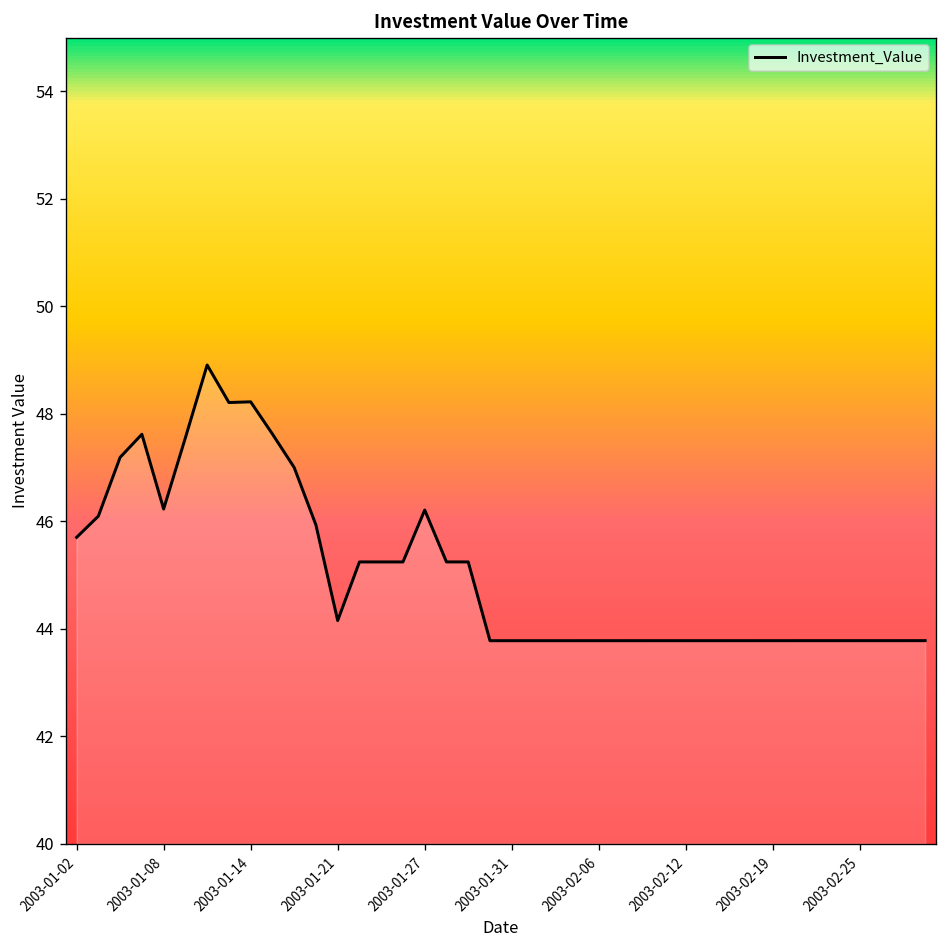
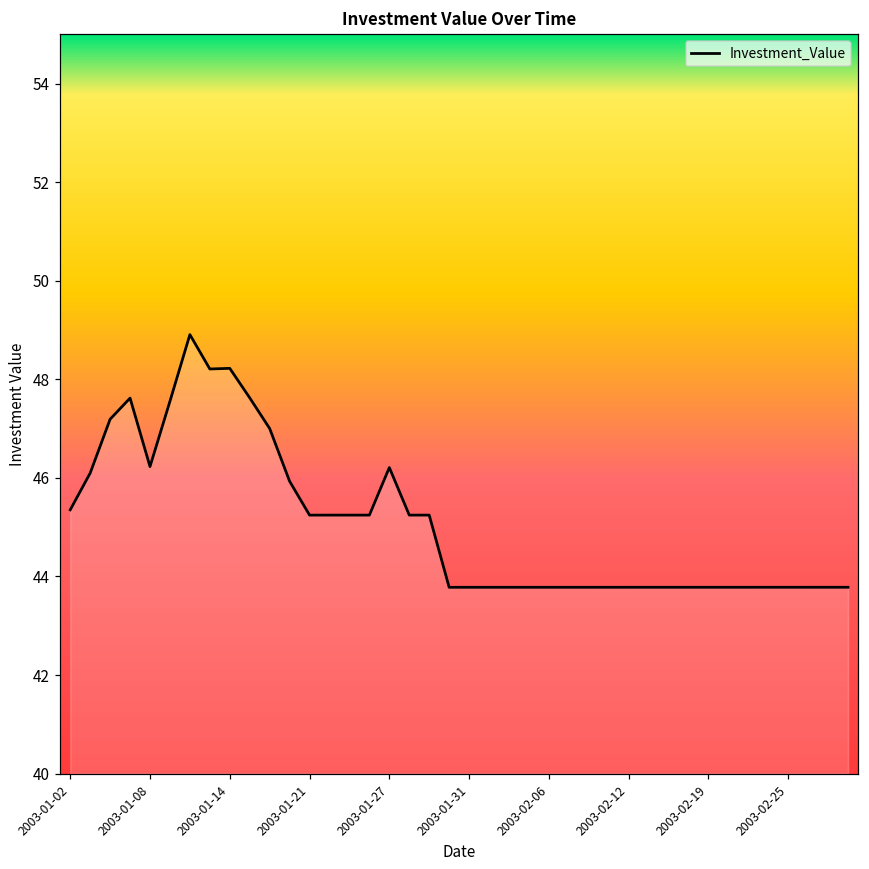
2003-01-02: 45.7 -> 45.4
2003-01-21: 44.2 -> 45.2
